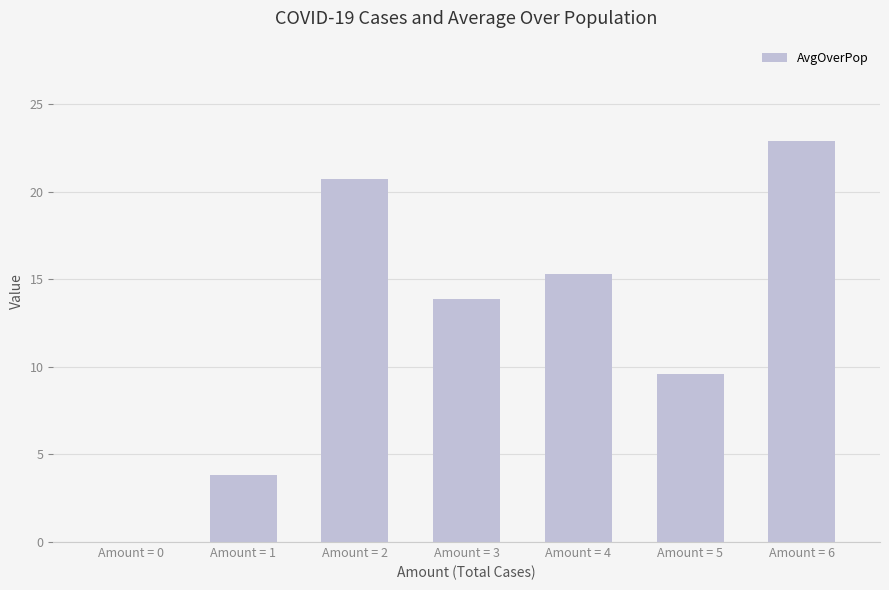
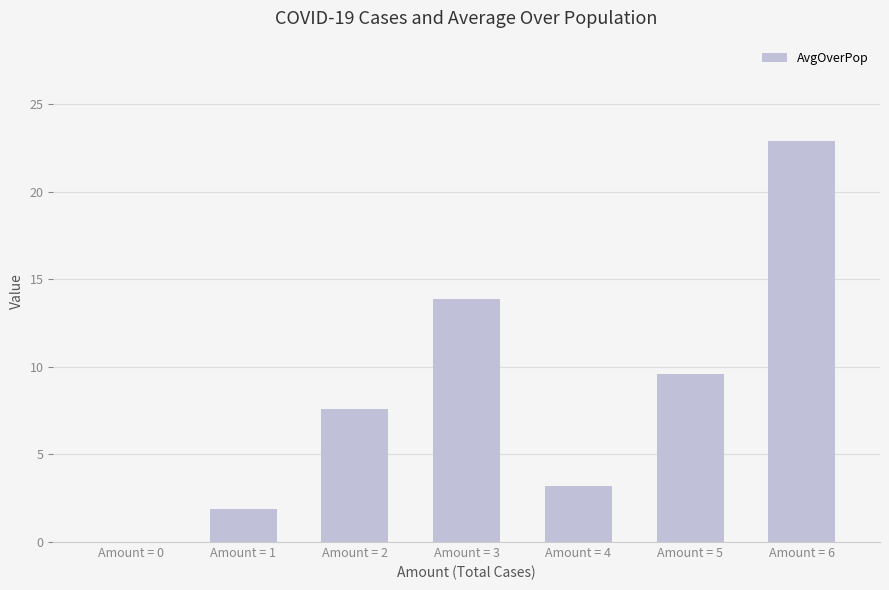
Amount = 1: 3.8 -> 1.9
Amount = 2: 20.7 -> 7.6
Amount = 4: 15.3 -> 3.2
